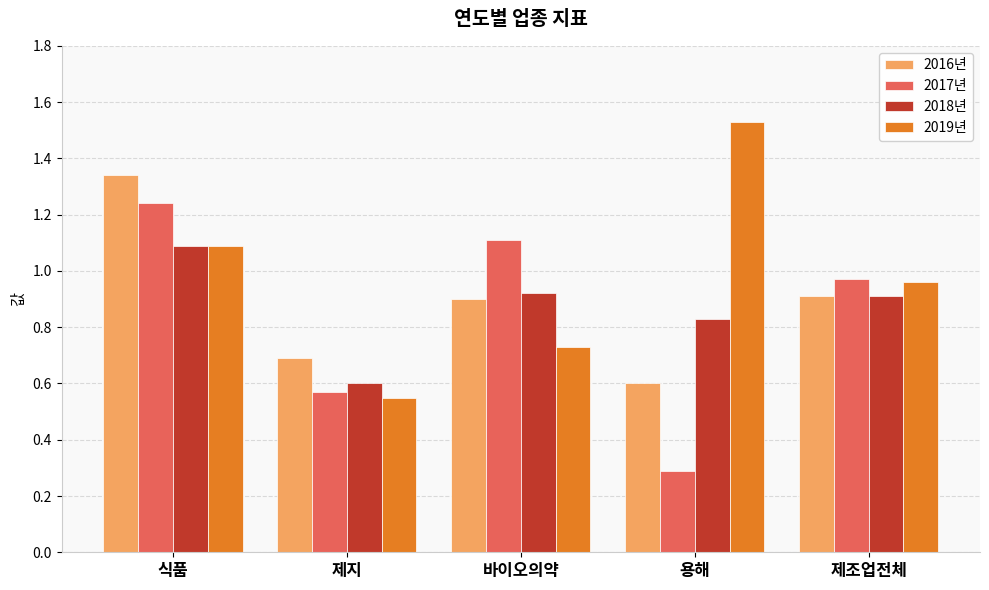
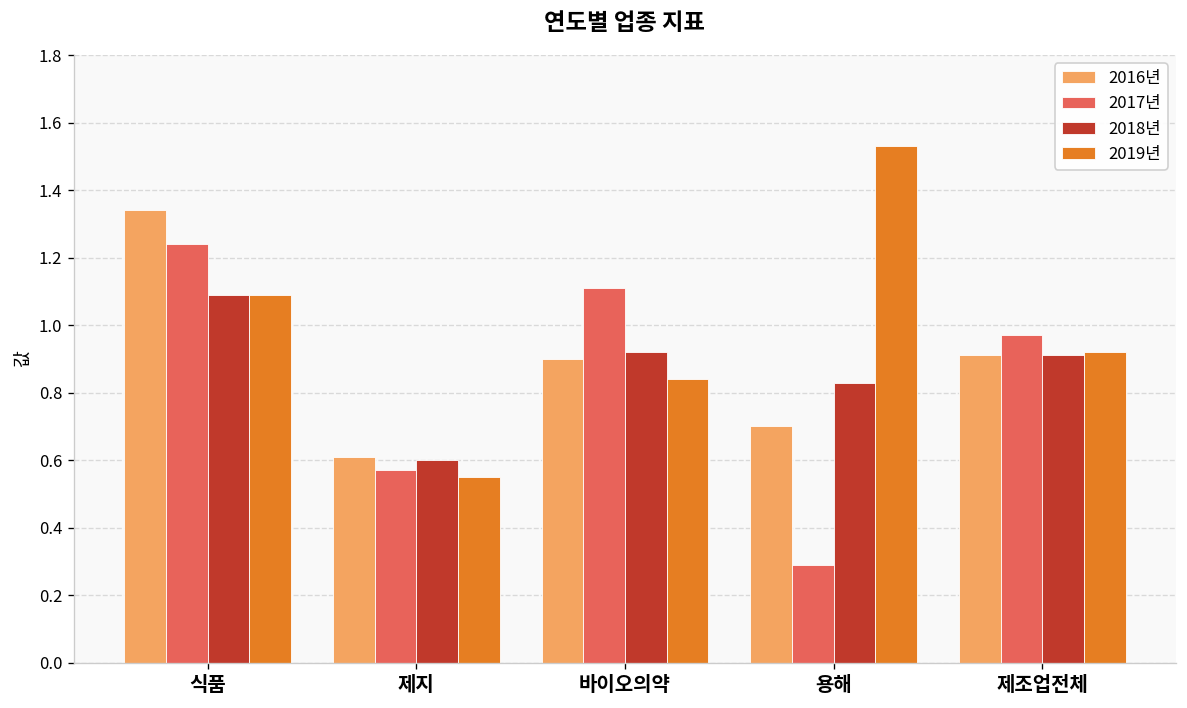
2016년, 제지: 0.69 -> 0.61
2019년, 바이오의약: 0.73 -> 0.84
2016년, 용해: 0.6 -> 0.7
2019년, 제조업전체: 0.96 -> 0.92
